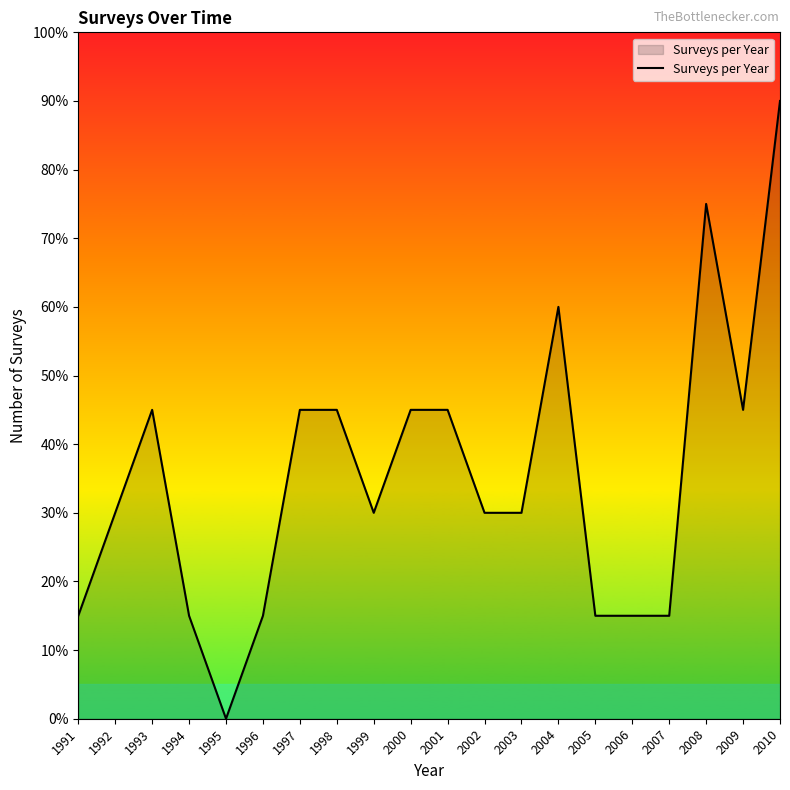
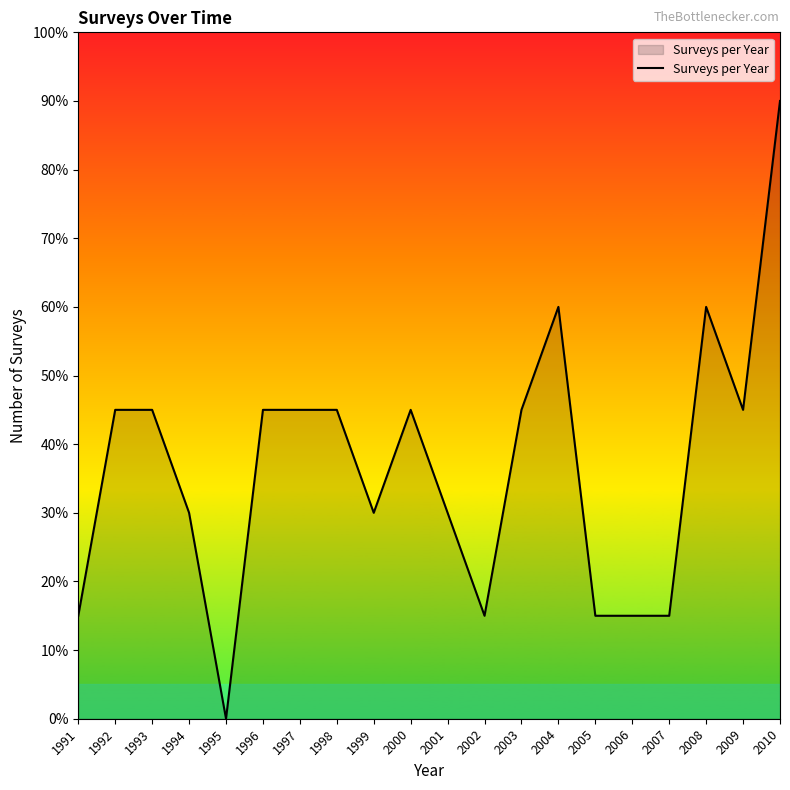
Surveys per Year, 1992: 30% -> 45%
Surveys per Year, 1994: 15% -> 30%
Surveys per Year, 1996: 15% -> 45%
Surveys per Year, 2001: 45% -> 30%
Surveys per Year, 2002: 30% -> 15%
Surveys per Year, 2003: 30% -> 45%
Surveys per Year, 2008: 75% -> 60%
